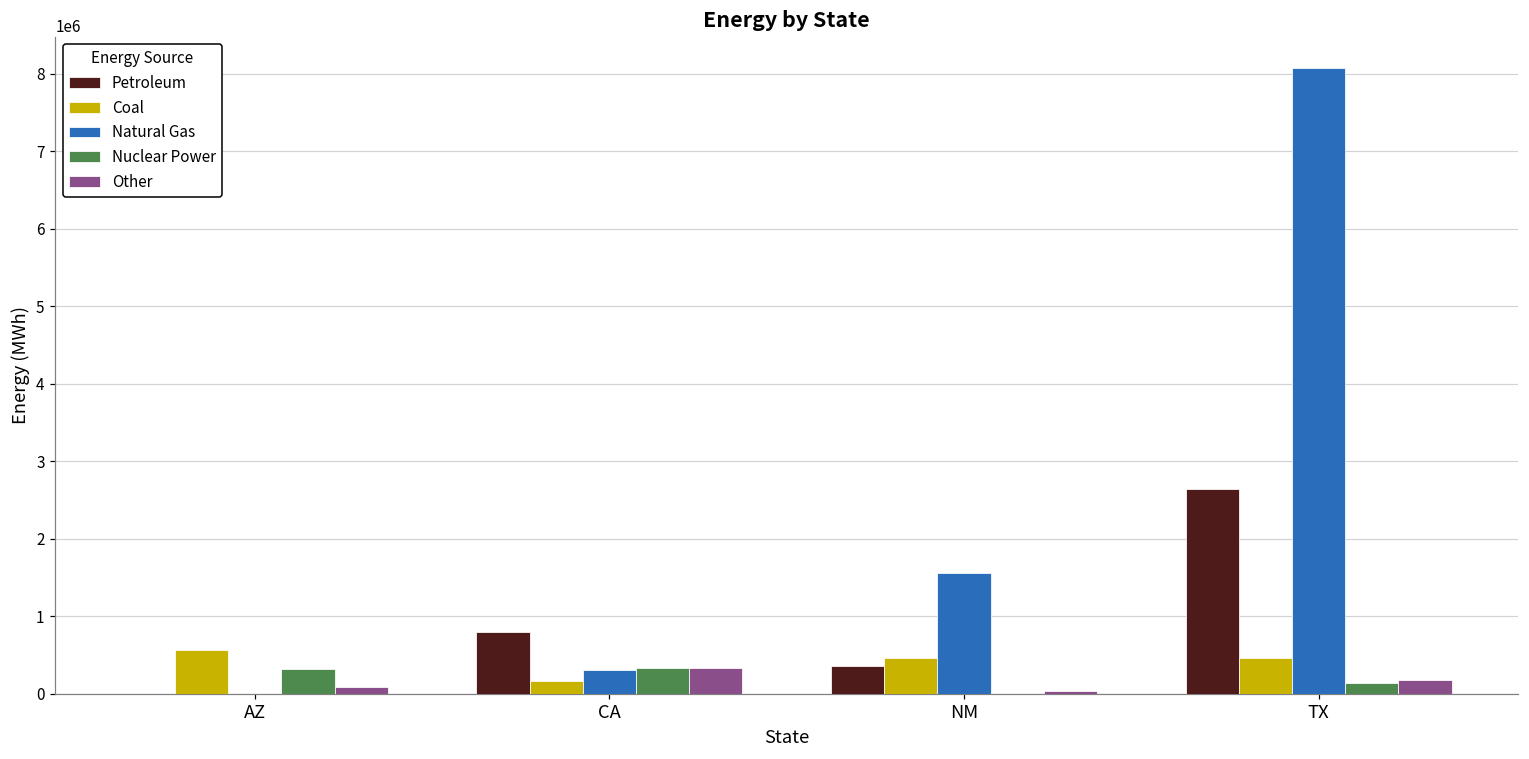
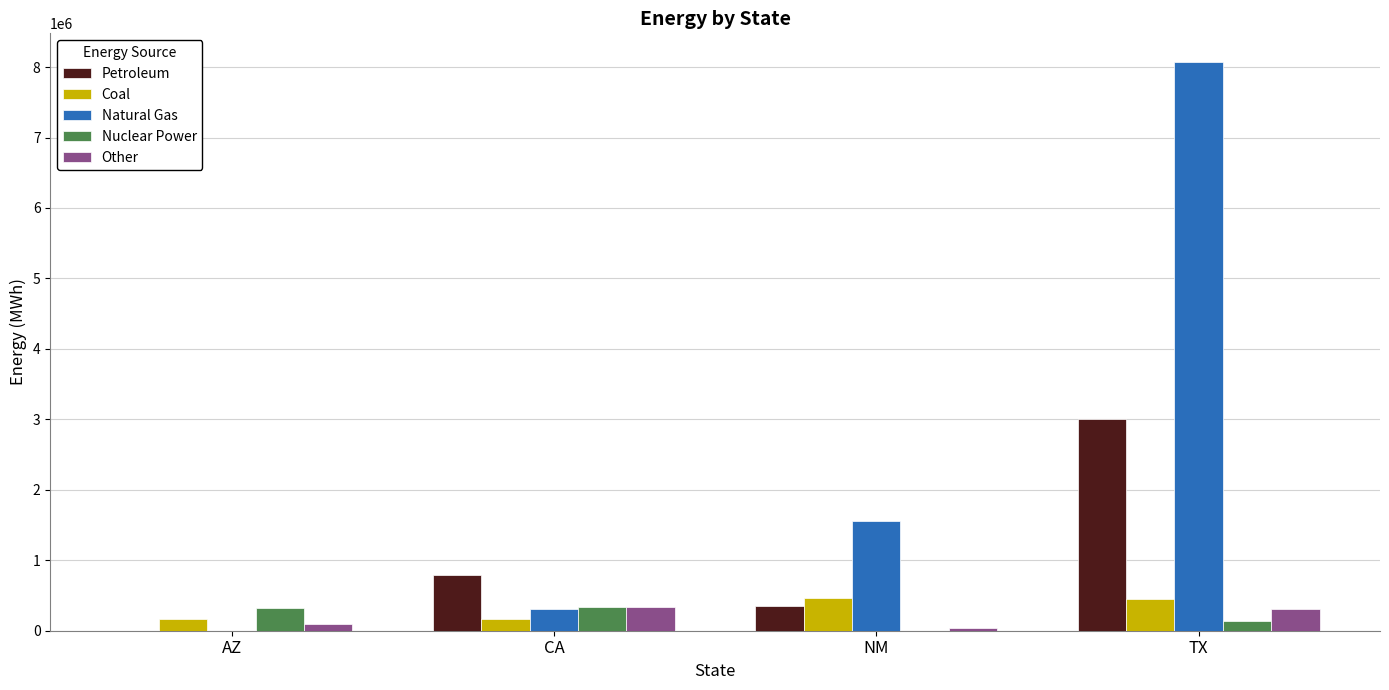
Coal, AZ: 600000 -> 200000
Petroleum, TX: 2600000 -> 3000000
Other, TX: 200000 -> 300000
